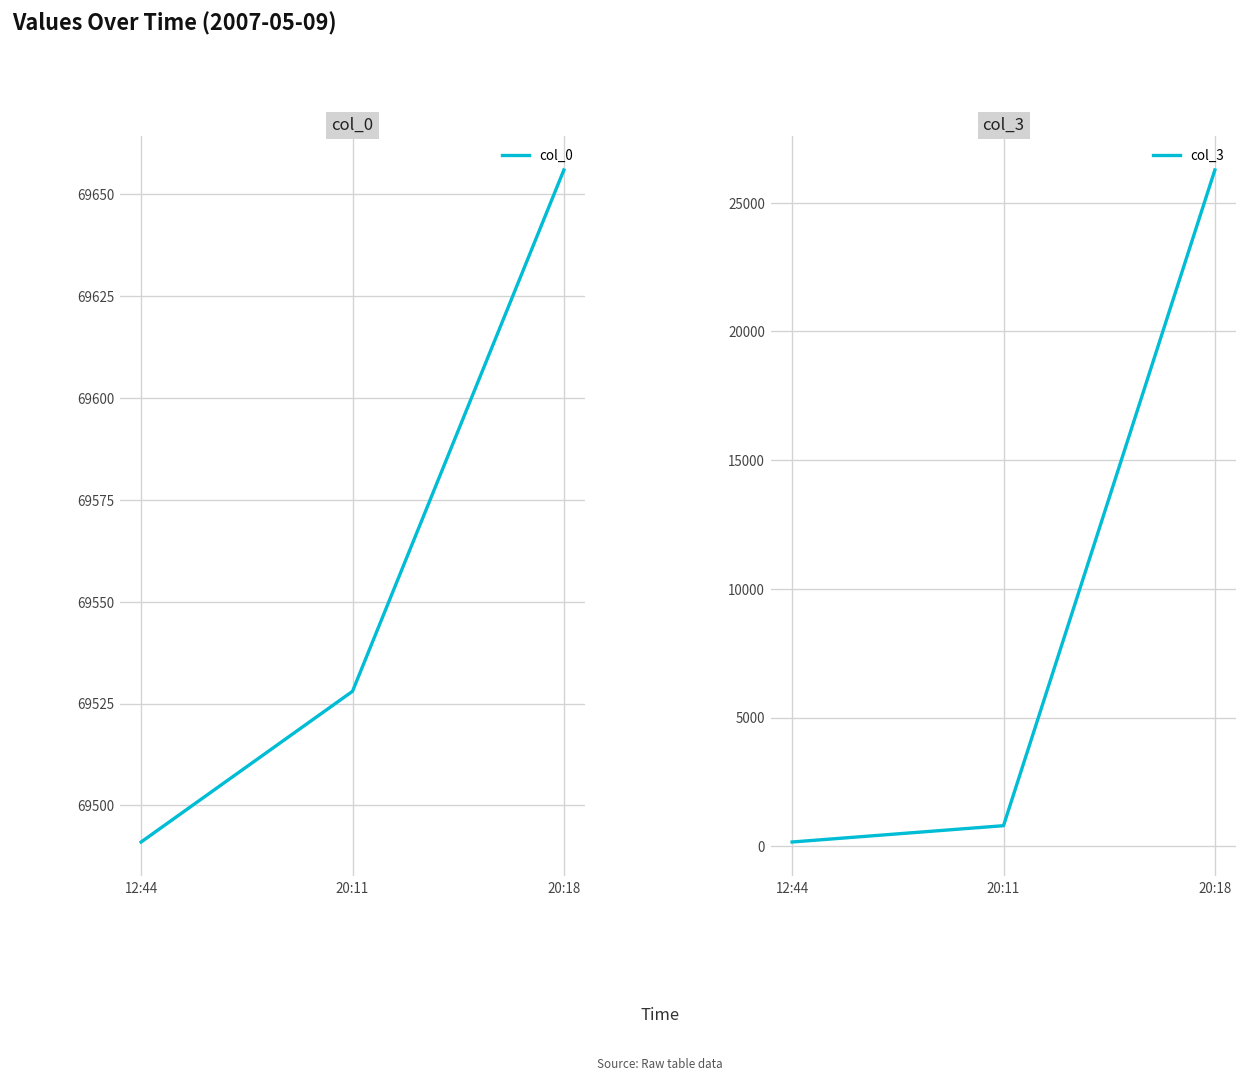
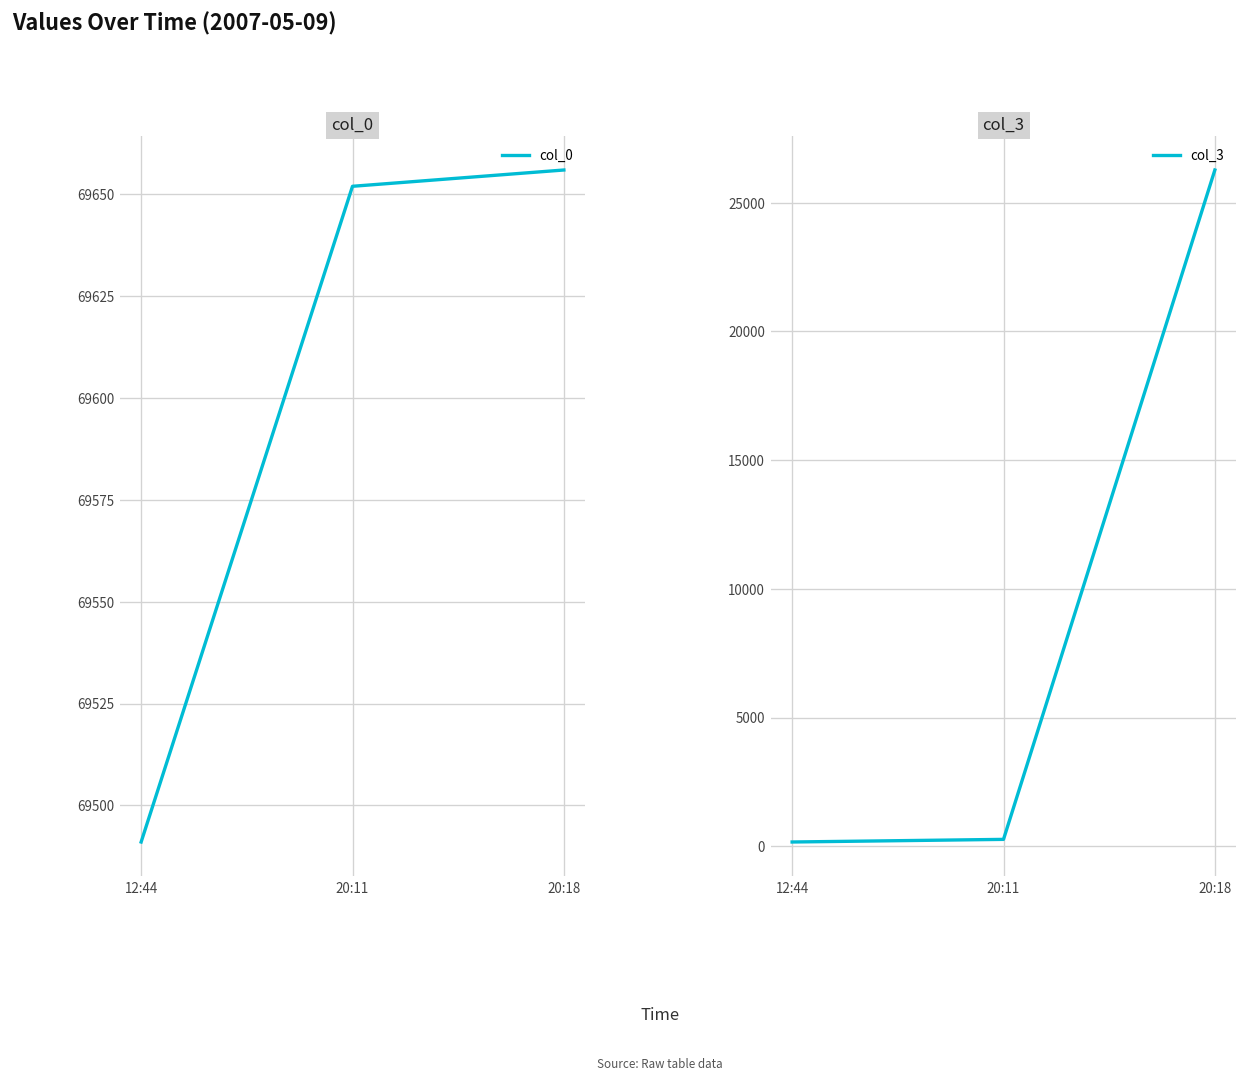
col_0, 20:11: 69528 -> 69652
col_3, 20:11: 800 -> 300
